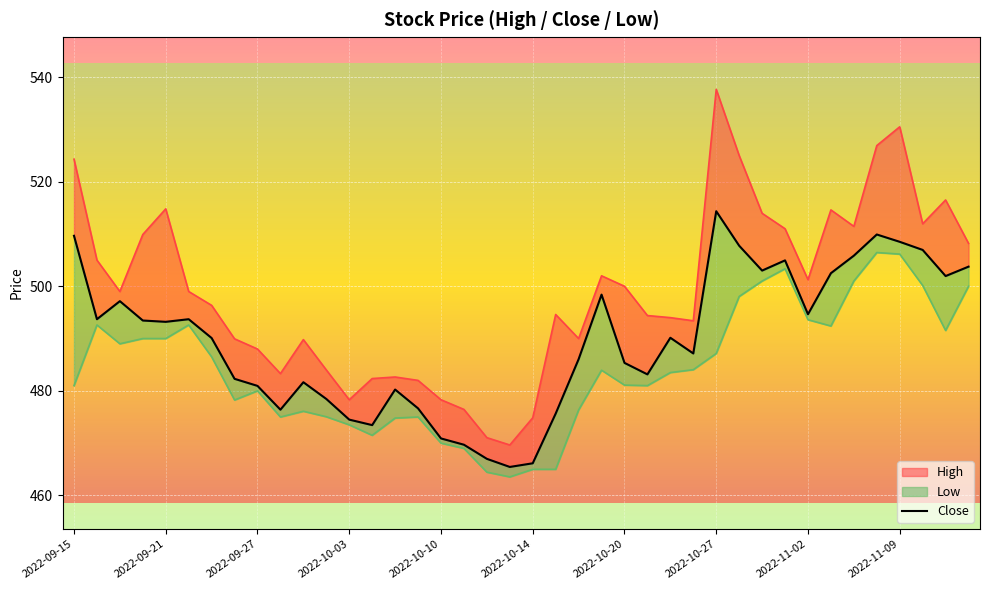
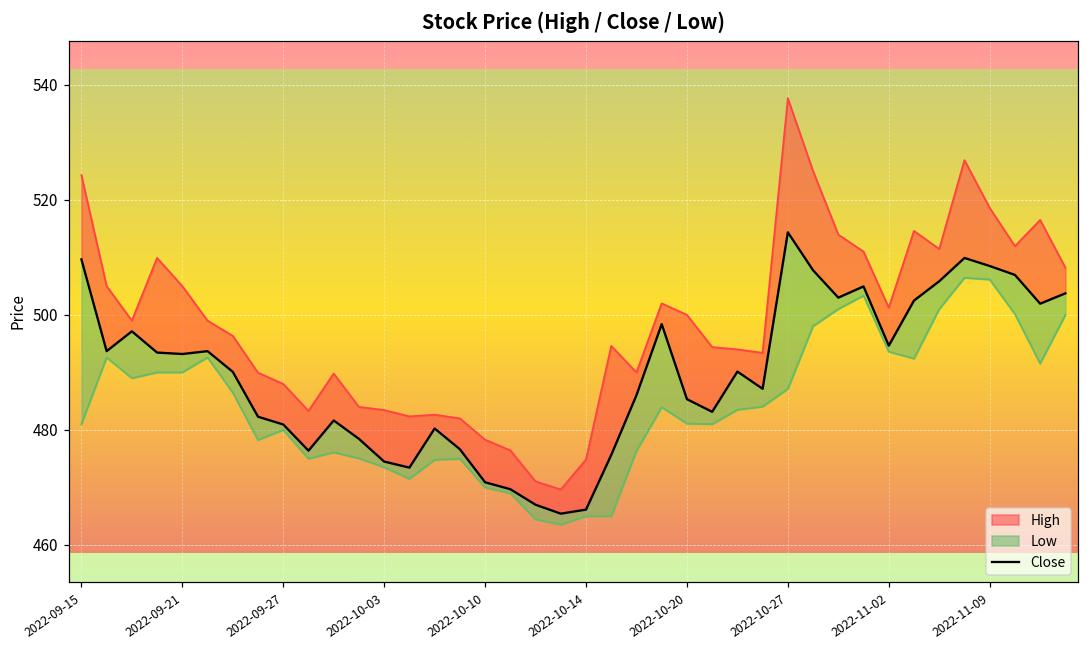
High, 2022-09-21: 515 -> 505
High, 2022-10-03: 478 -> 483
High, 2022-11-09: 530 -> 519
